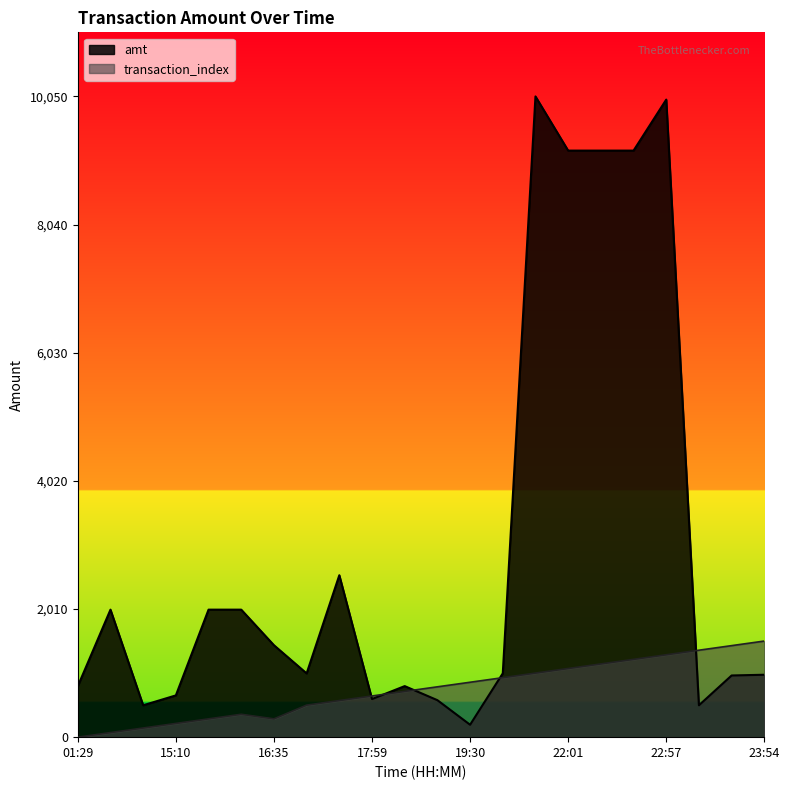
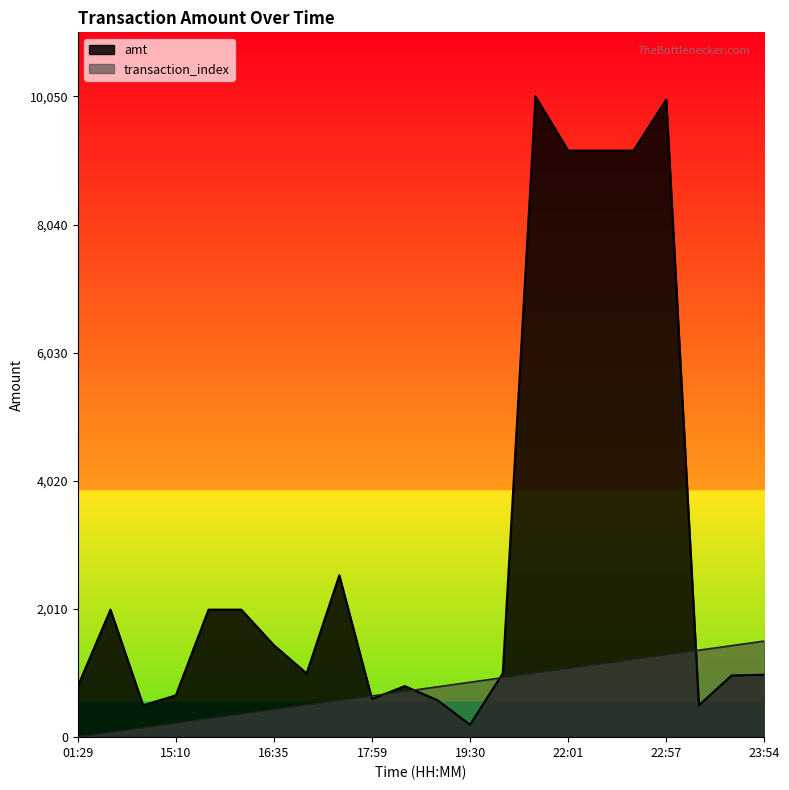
transaction_index, 16:35: 300 -> 400
